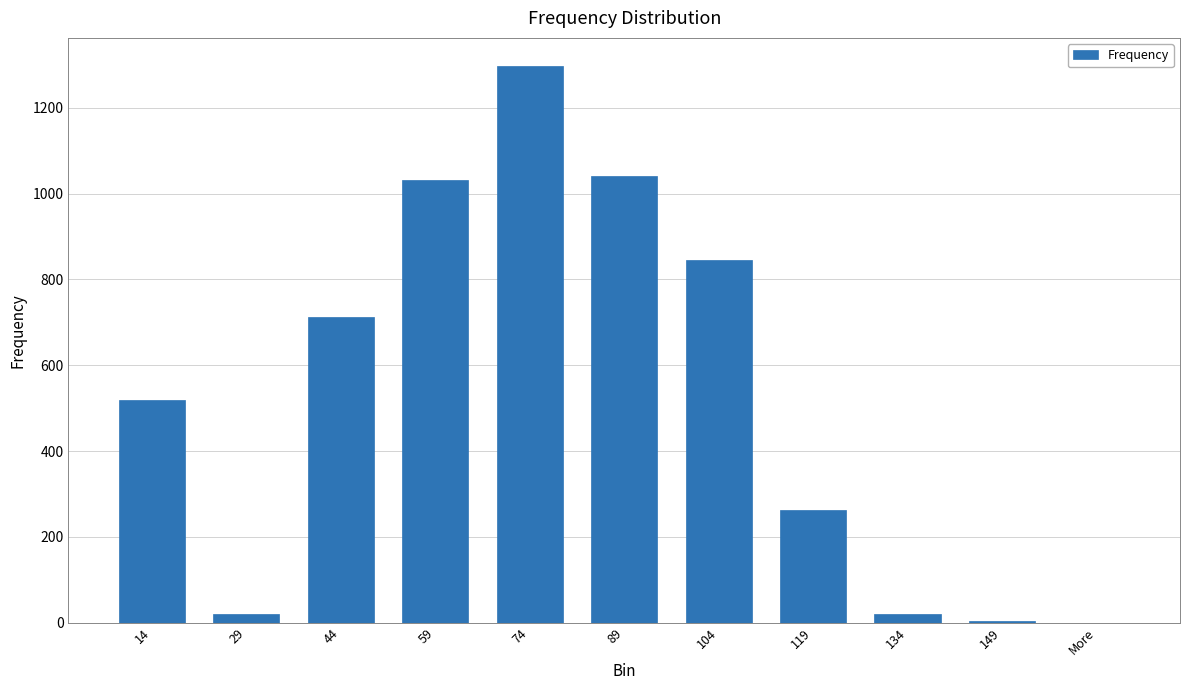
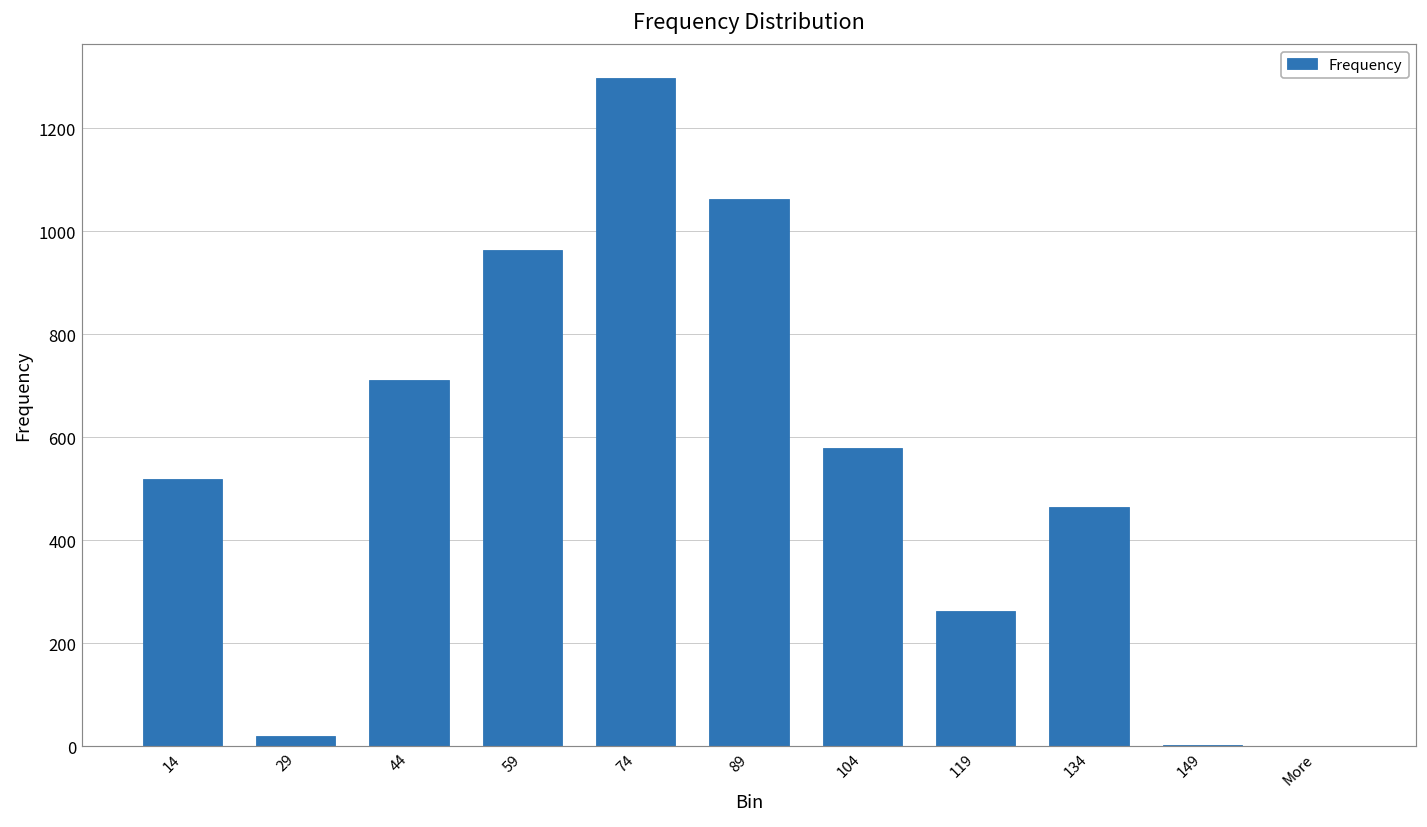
59: 1030 -> 960
89: 1040 -> 1060
104: 850 -> 580
134: 20 -> 460
